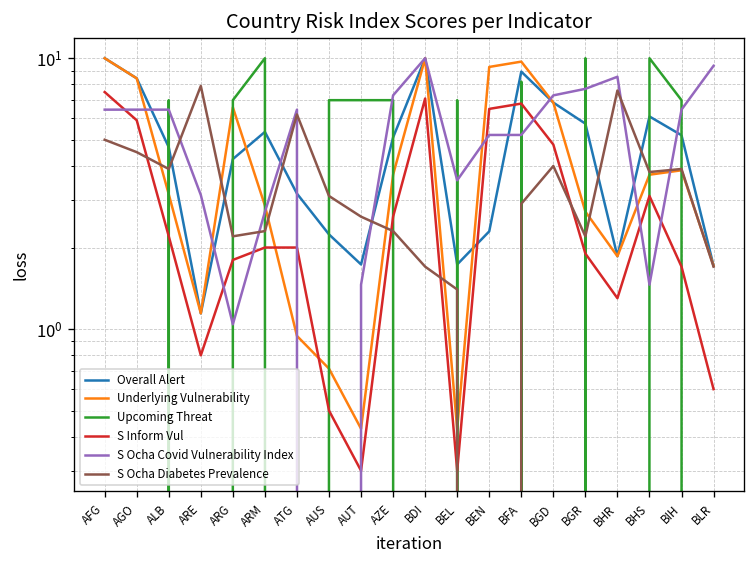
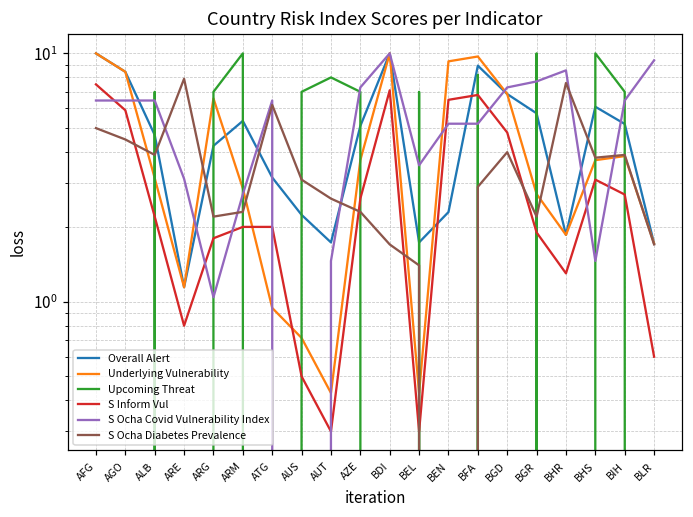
Upcoming Threat, AUT: 7 -> 8
S Inform Vul, BIH: 1.7 -> 2.7
